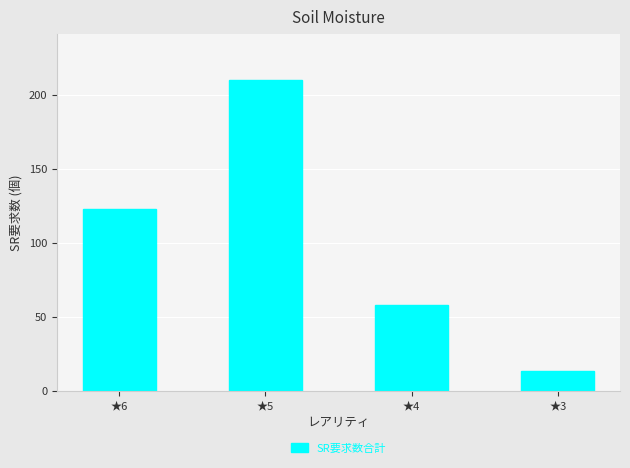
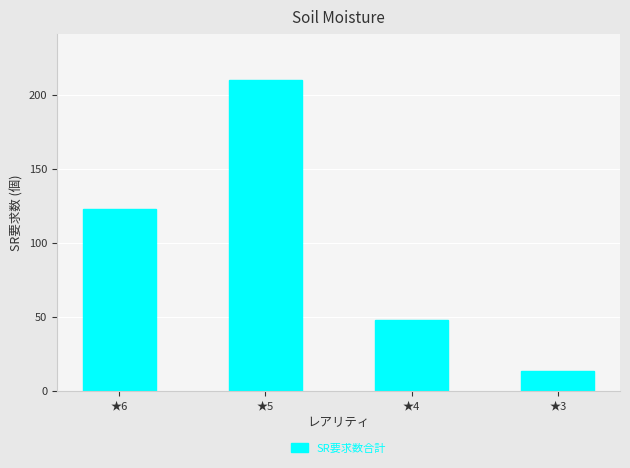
★4: 58 -> 48
